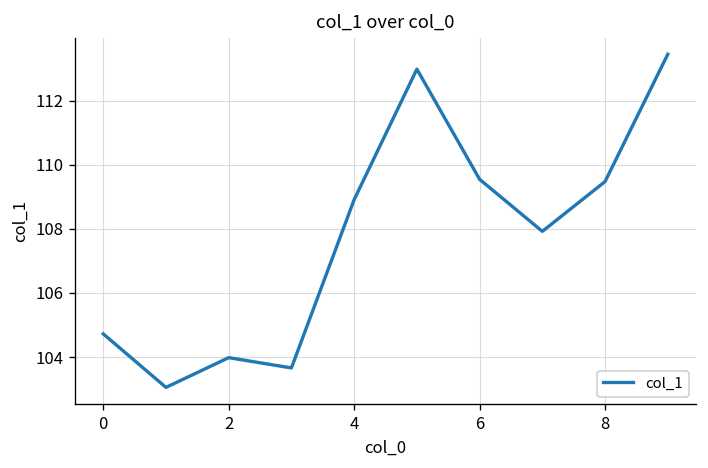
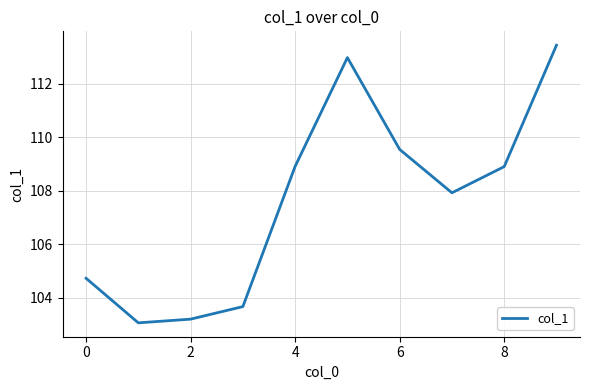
2: 104.0 -> 103.2
8: 109.5 -> 108.9
